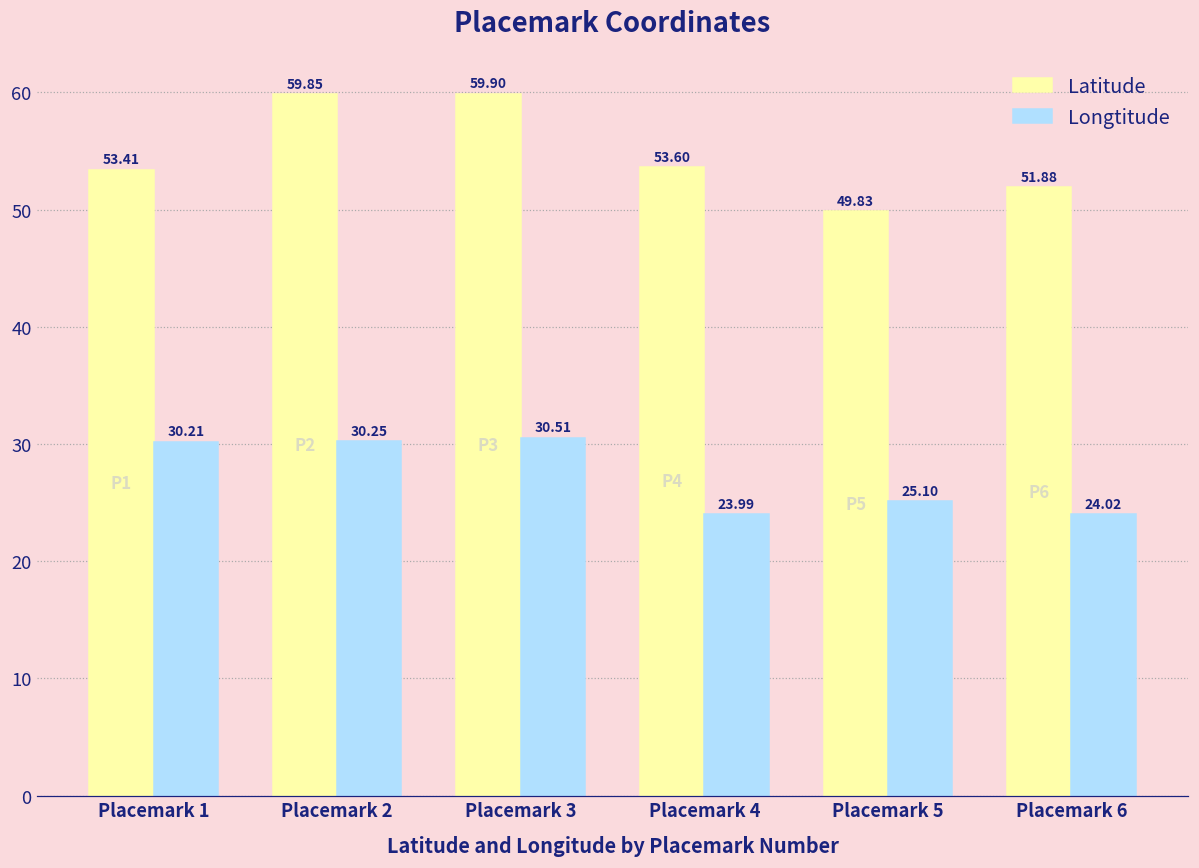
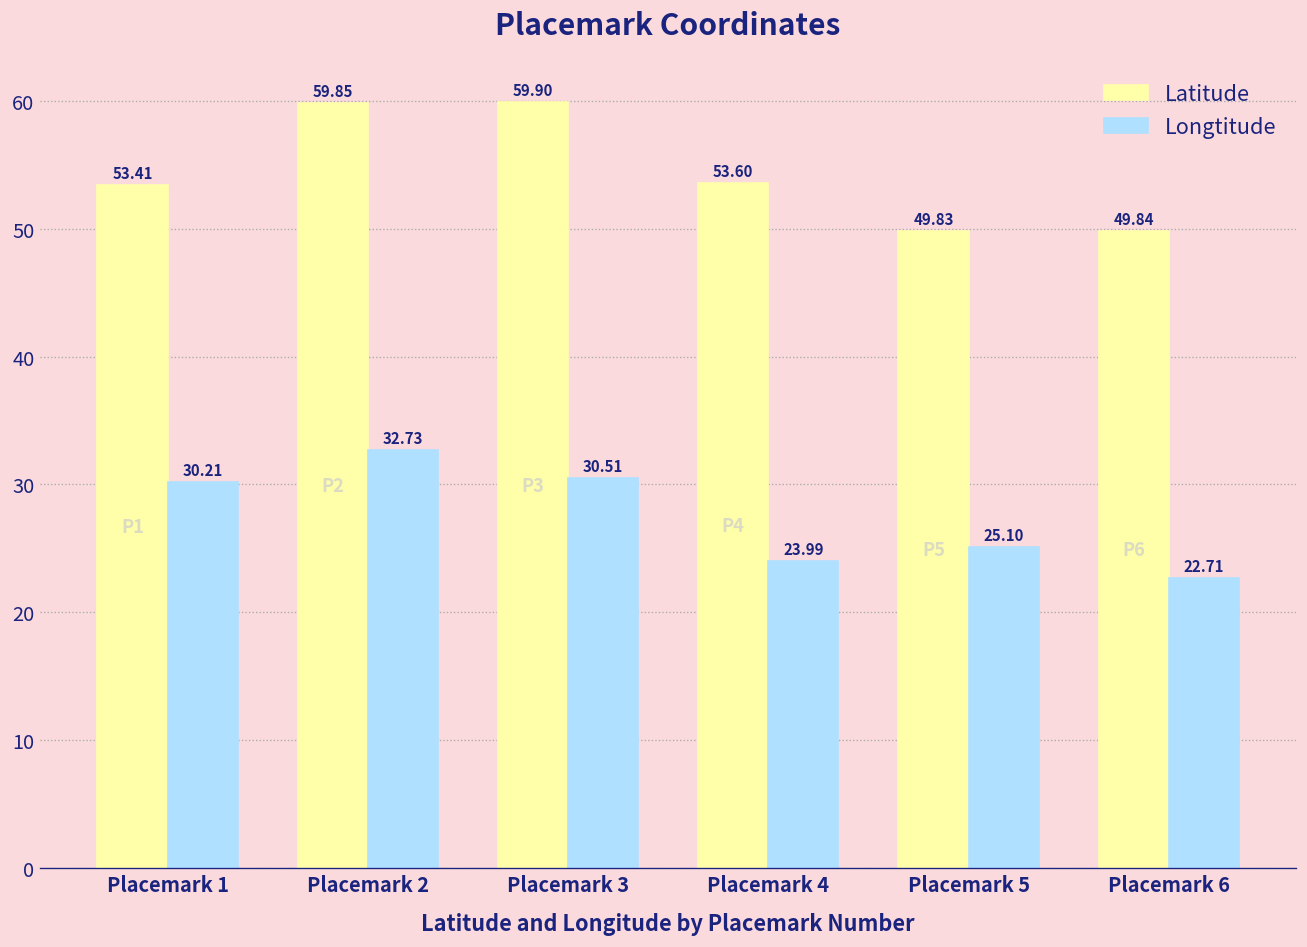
Longtitude, Placemark 2: 30.25 -> 32.73
Latitude, Placemark 6: 51.88 -> 49.84
Longtitude, Placemark 6: 24.02 -> 22.71
